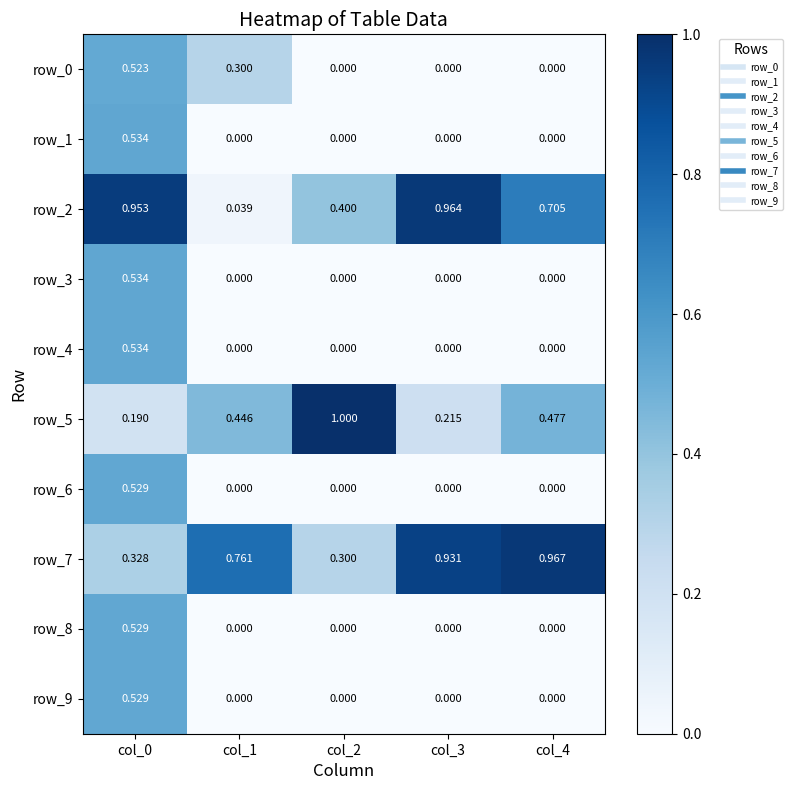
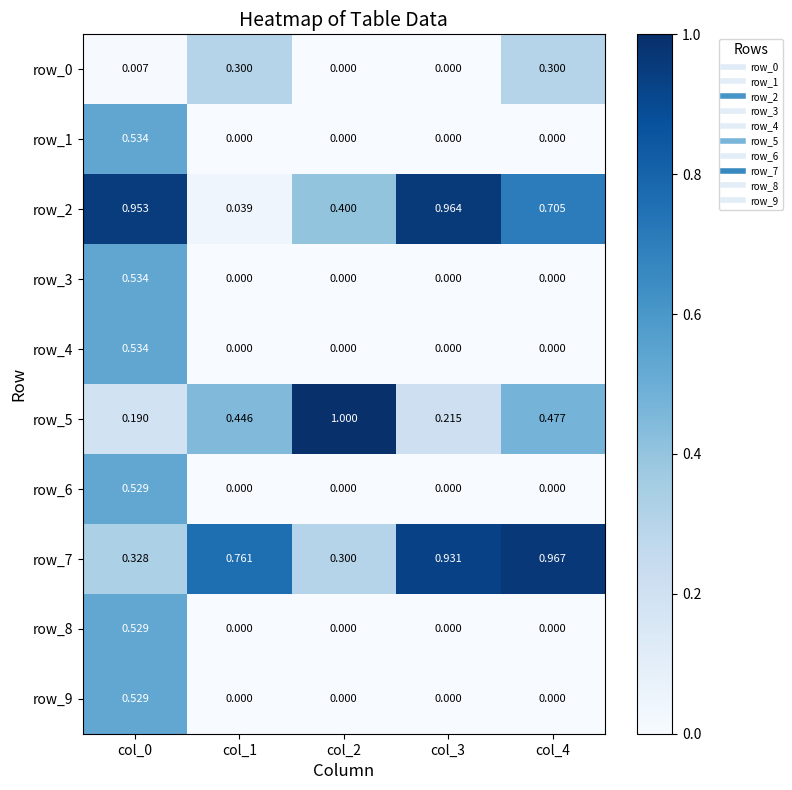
row_0, col_0: 0.523 -> 0.007
row_0, col_4: 0.000 -> 0.300
